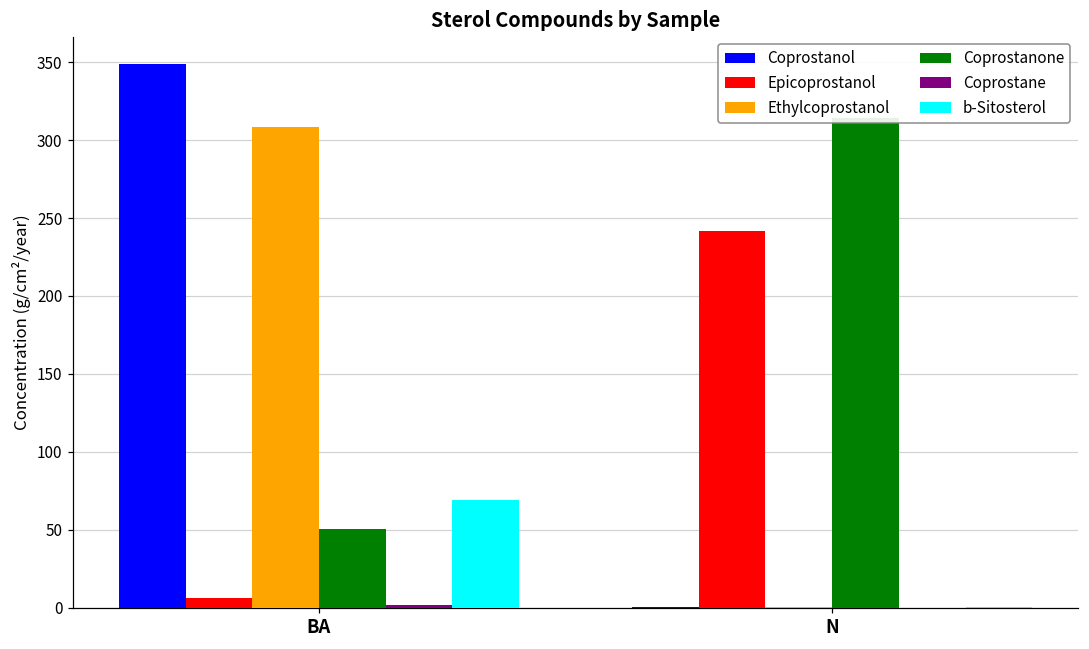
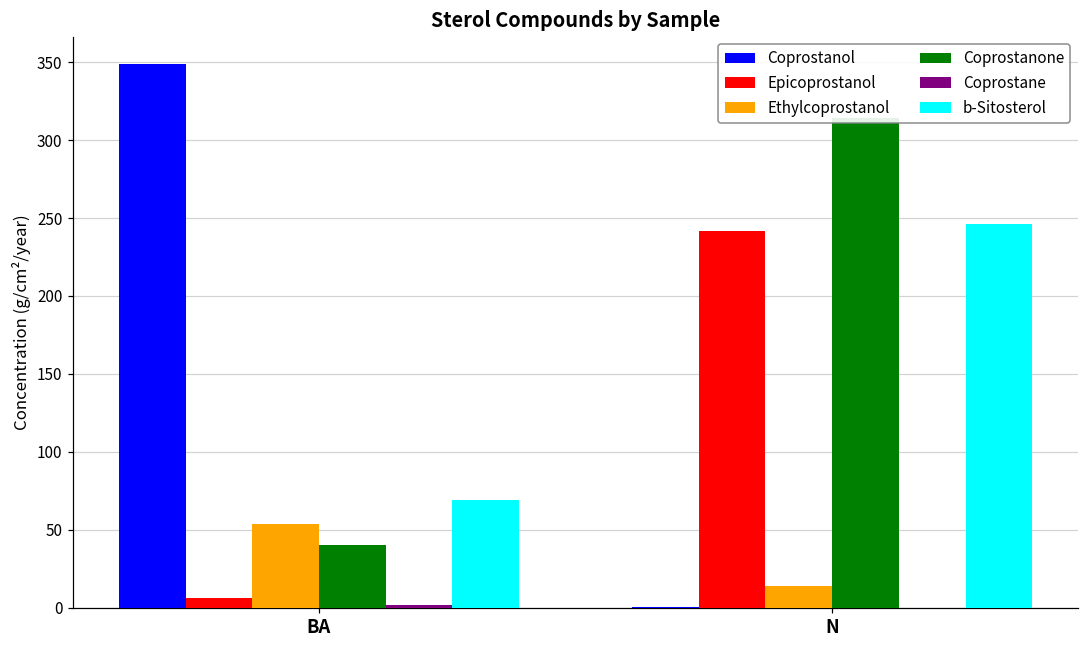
Ethylcoprostanol, BA: 309 -> 53
Coprostanone, BA: 51 -> 40
Ethylcoprostanol, N: 0 -> 14
b-Sitosterol, N: 0 -> 246
